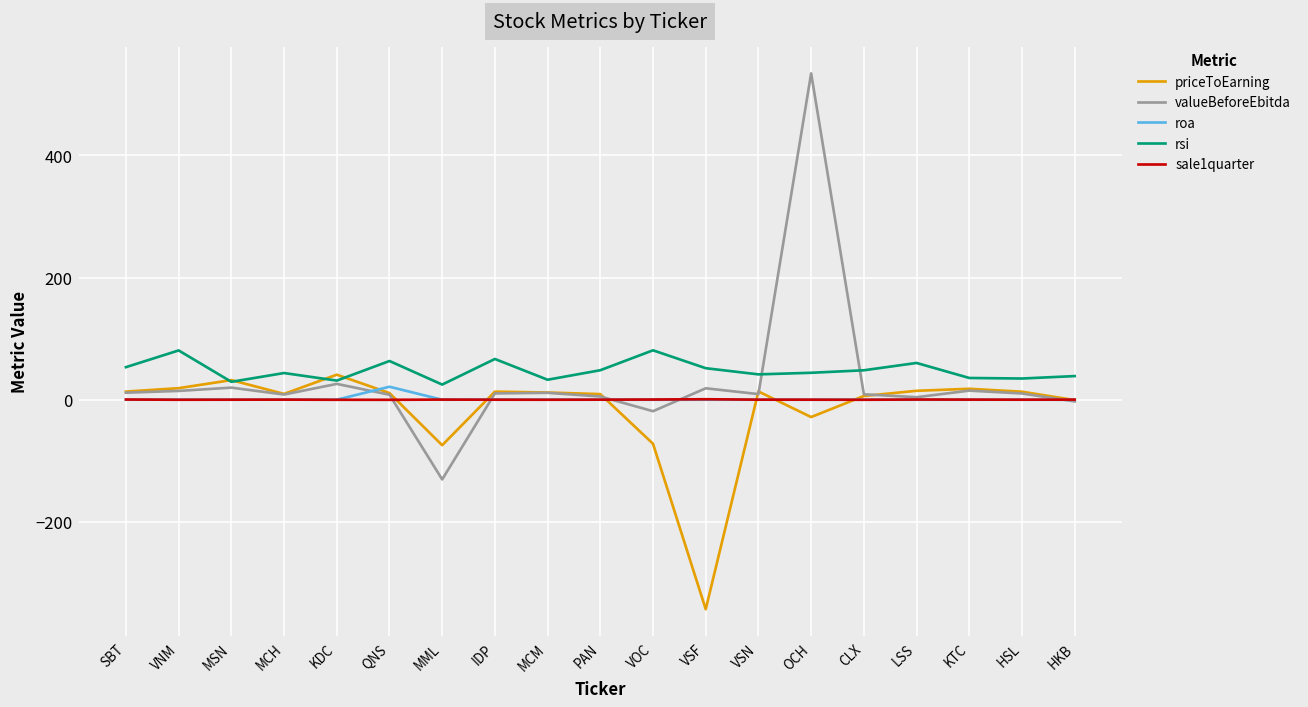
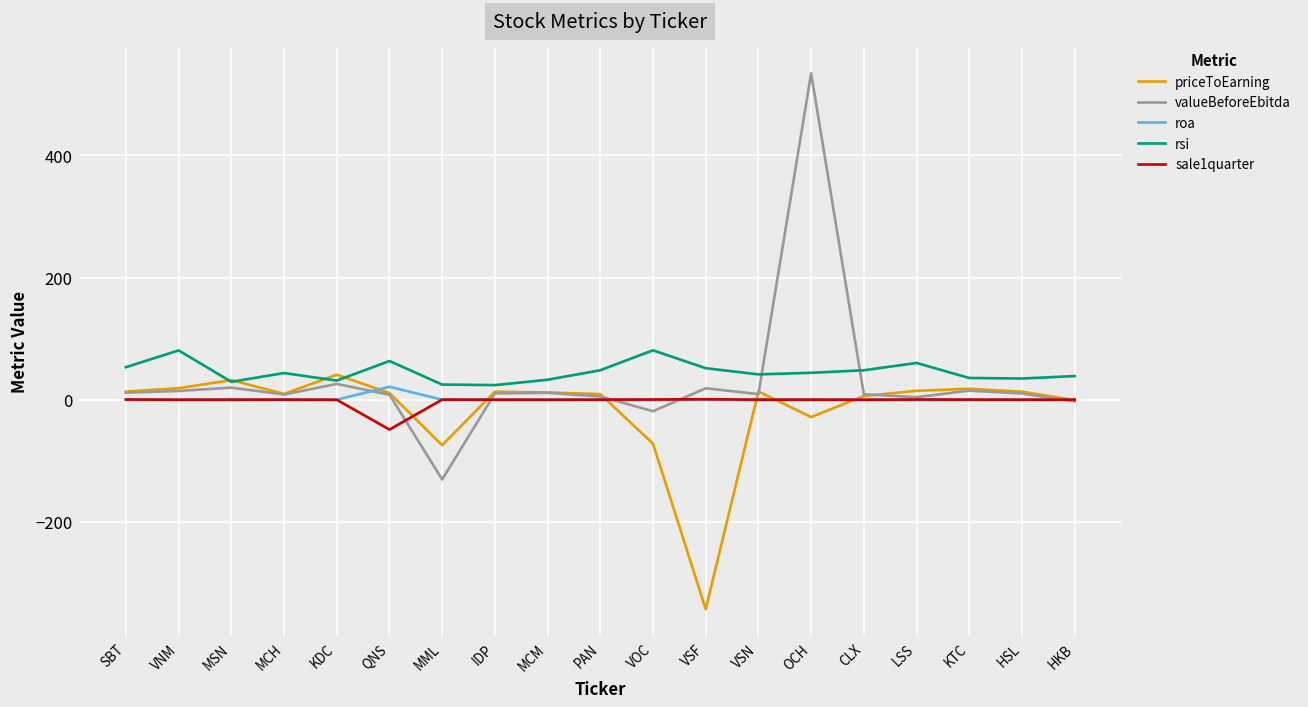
sale1quarter, QNS: 0 -> -50
rsi, IDP: 70 -> 20
